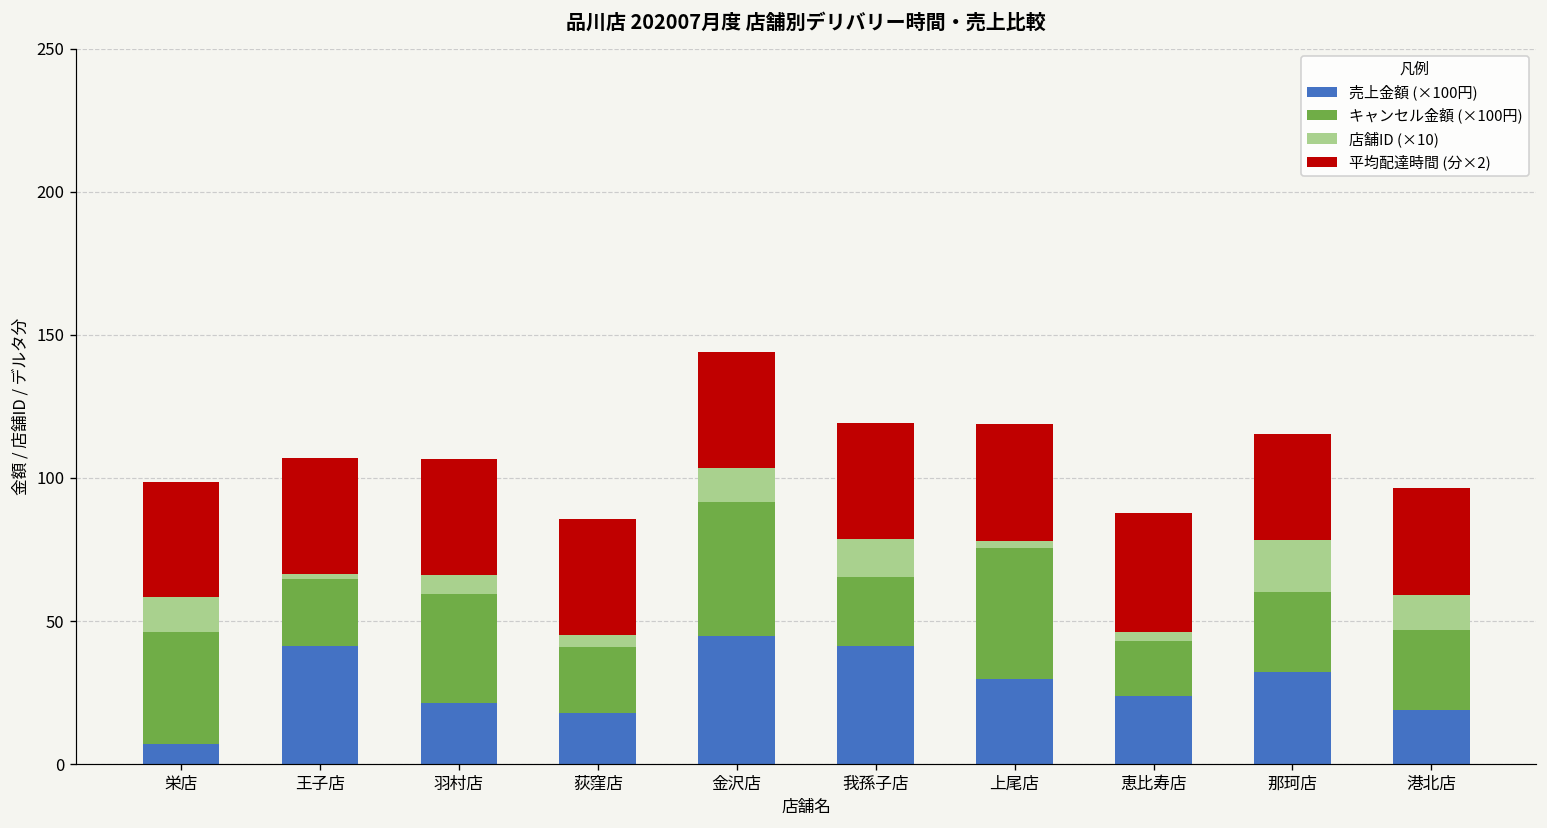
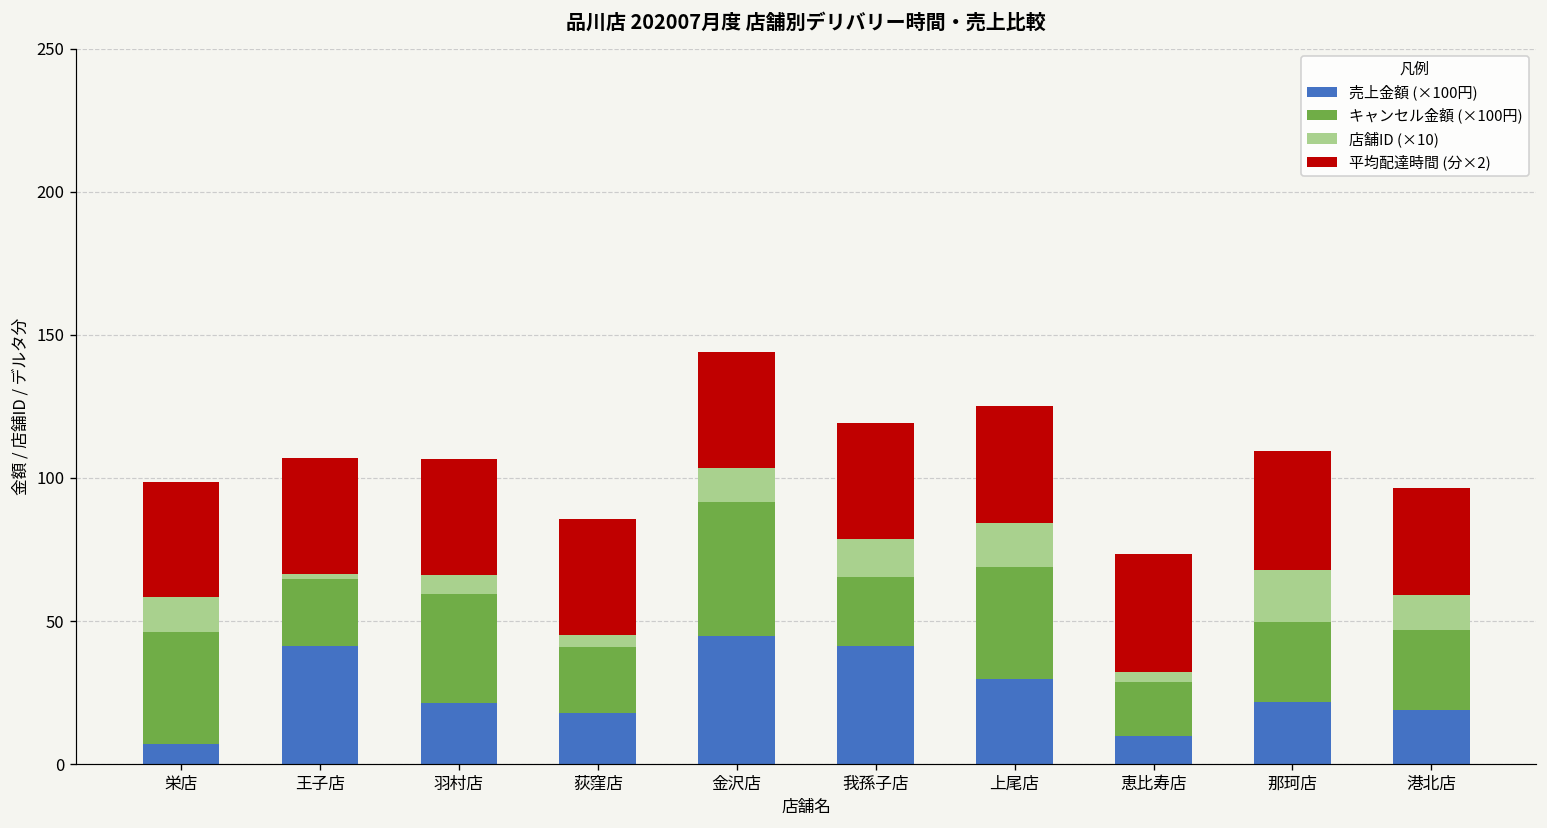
キャンセル金額 (×100円), 上尾店: 46 -> 39
店舗ID (×10), 上尾店: 2 -> 15
売上金額 (×100円), 恵比寿店: 24 -> 10
売上金額 (×100円), 那珂店: 32 -> 22
平均配達時間 (分×2), 那珂店: 37 -> 42
